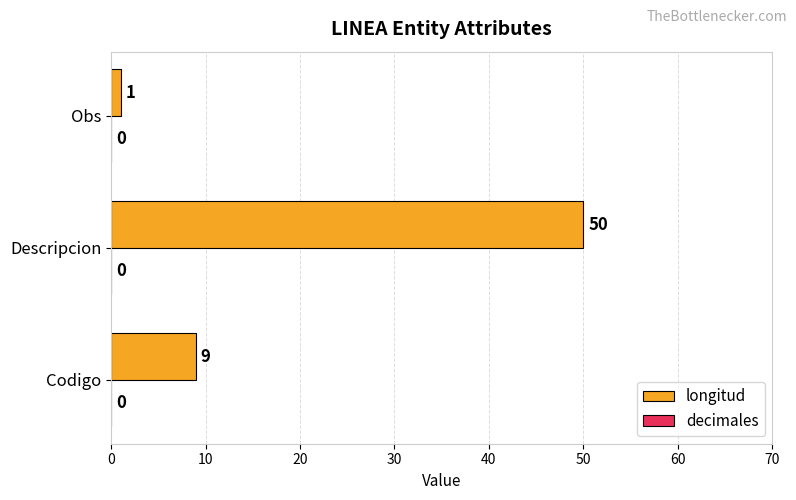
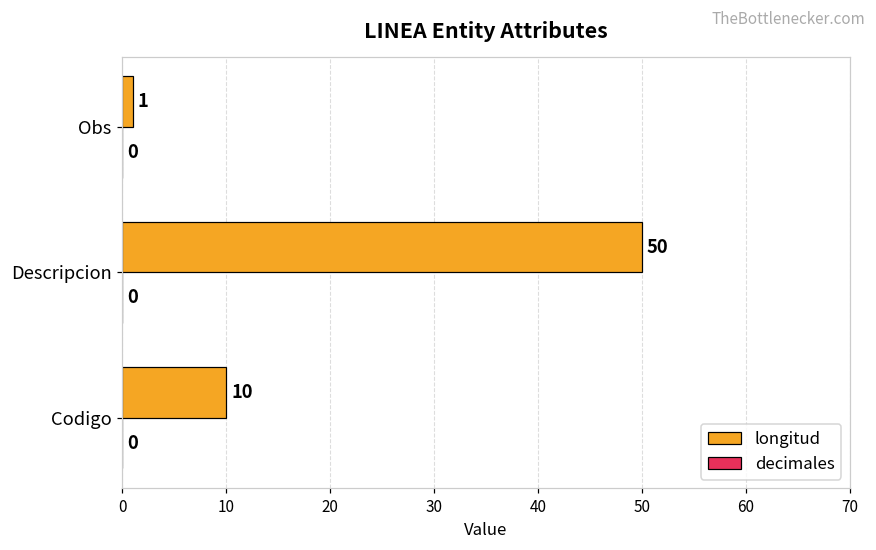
longitud, Codigo: 9 -> 10
